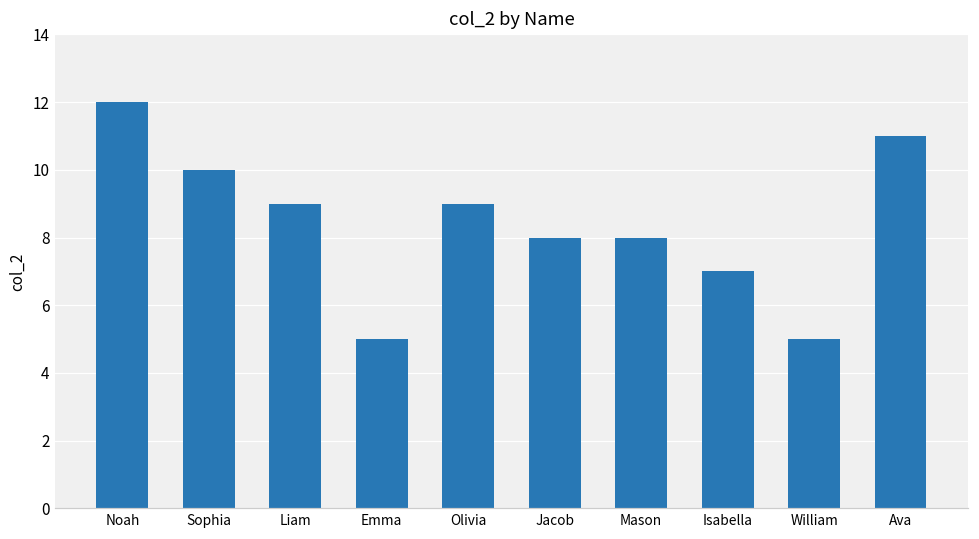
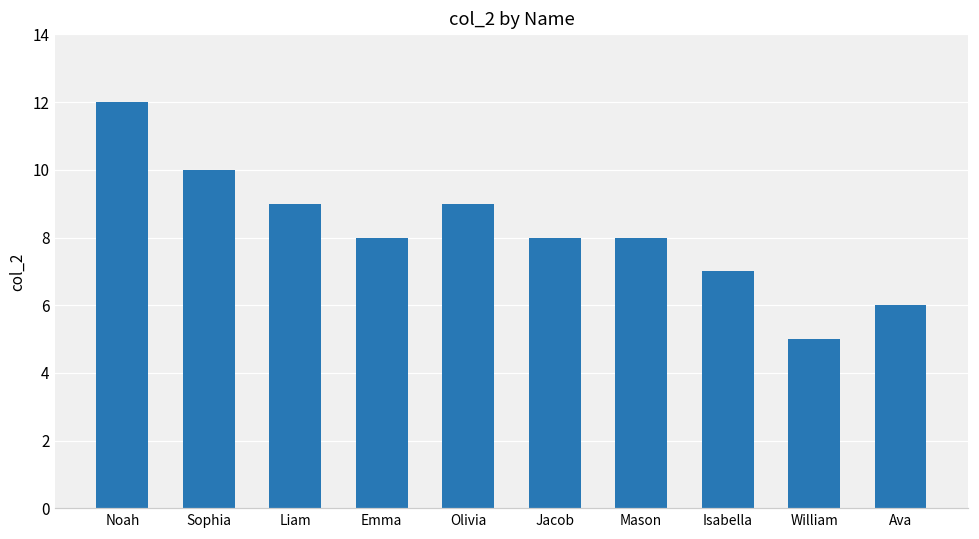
Emma: 5 -> 8
Ava: 11 -> 6
